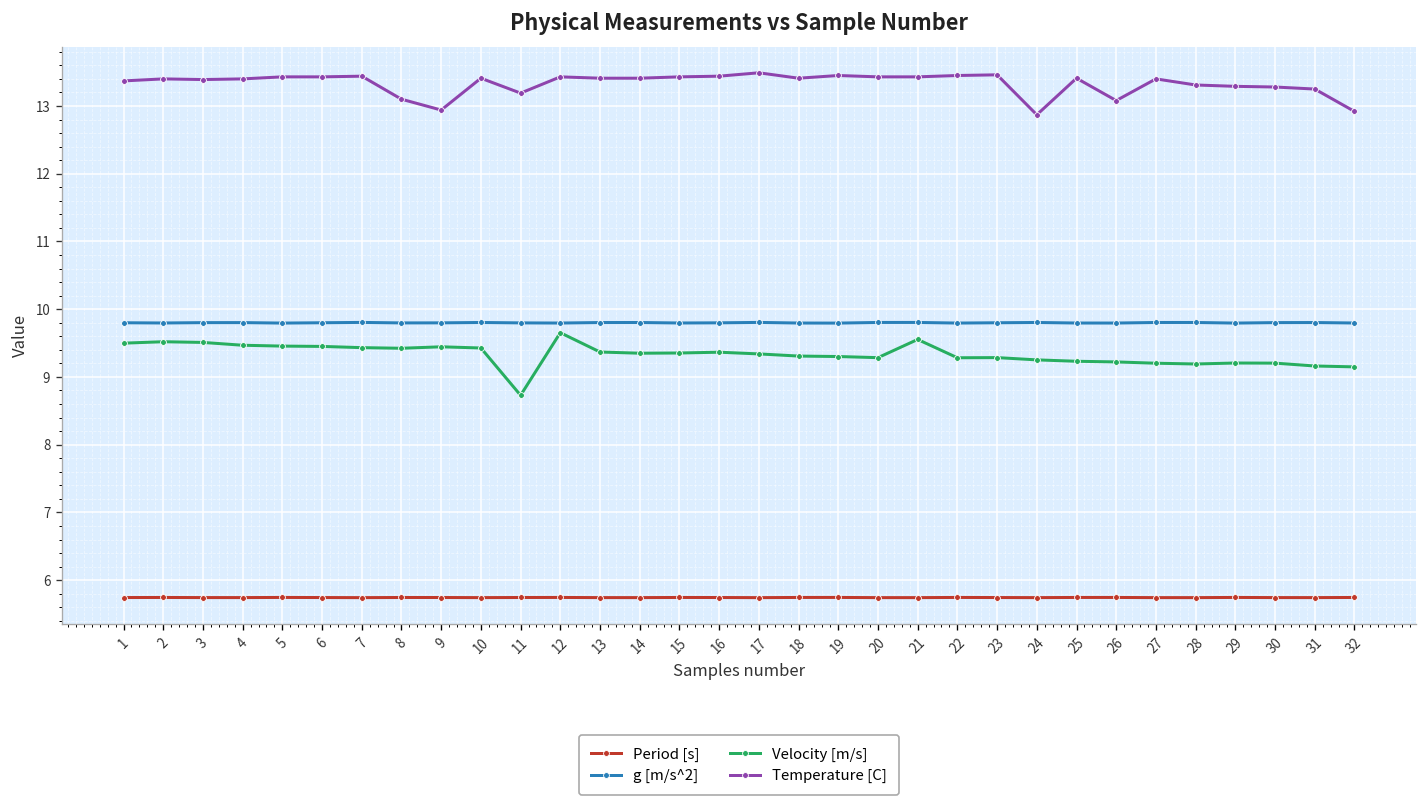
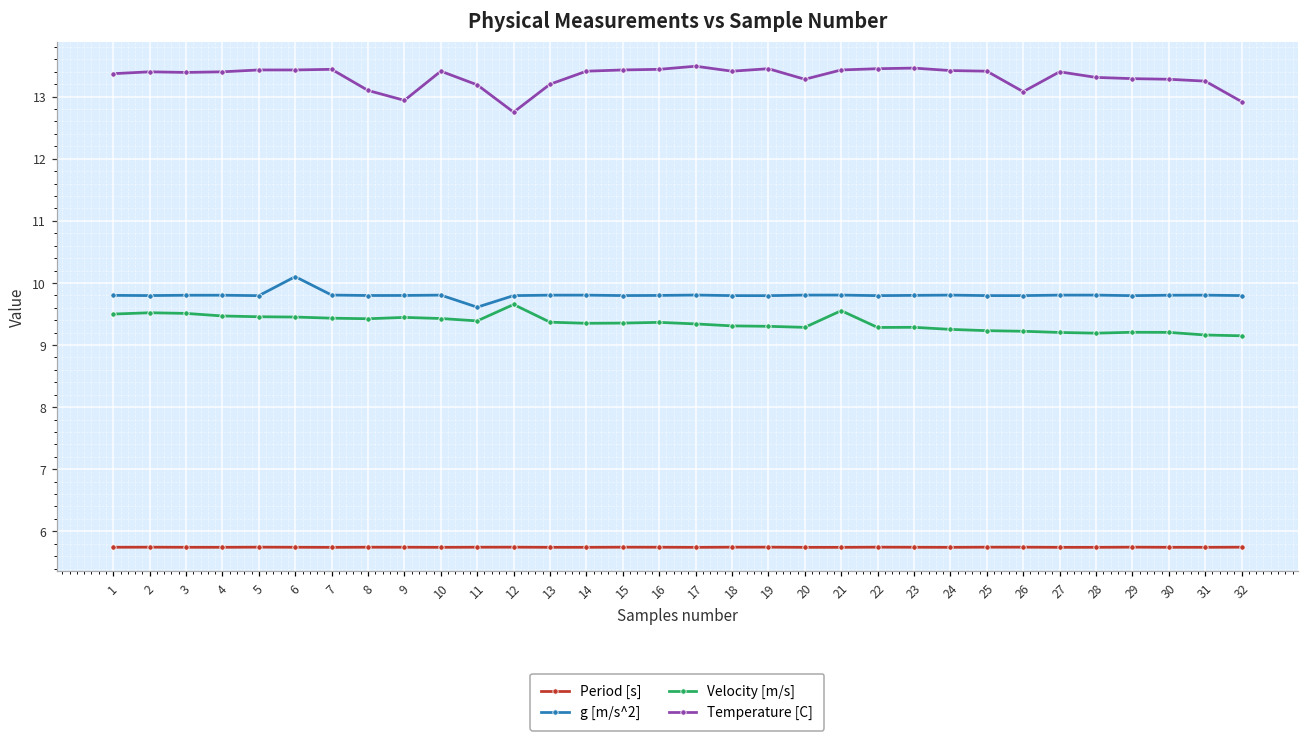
g [m/s^2], 6: 9.8 -> 10.1
g [m/s^2], 11: 9.8 -> 9.6
Velocity [m/s], 11: 8.7 -> 9.4
Temperature [C], 12: 13.4 -> 12.8
Temperature [C], 13: 13.4 -> 13.2
Temperature [C], 20: 13.4 -> 13.3
Temperature [C], 24: 12.9 -> 13.4
